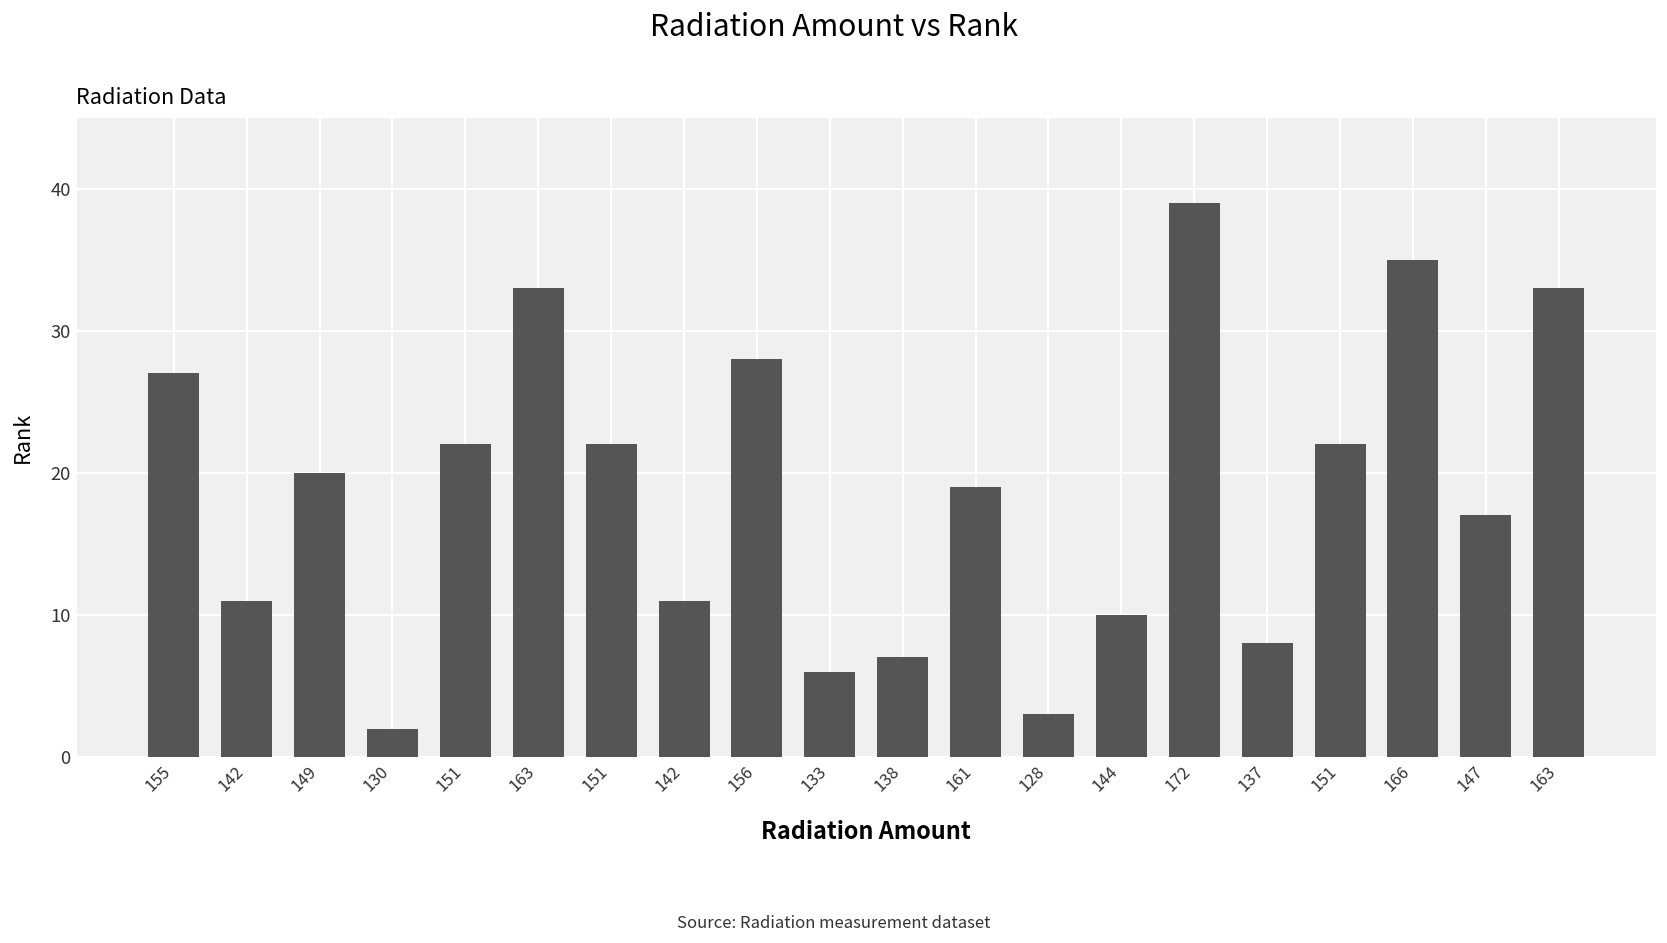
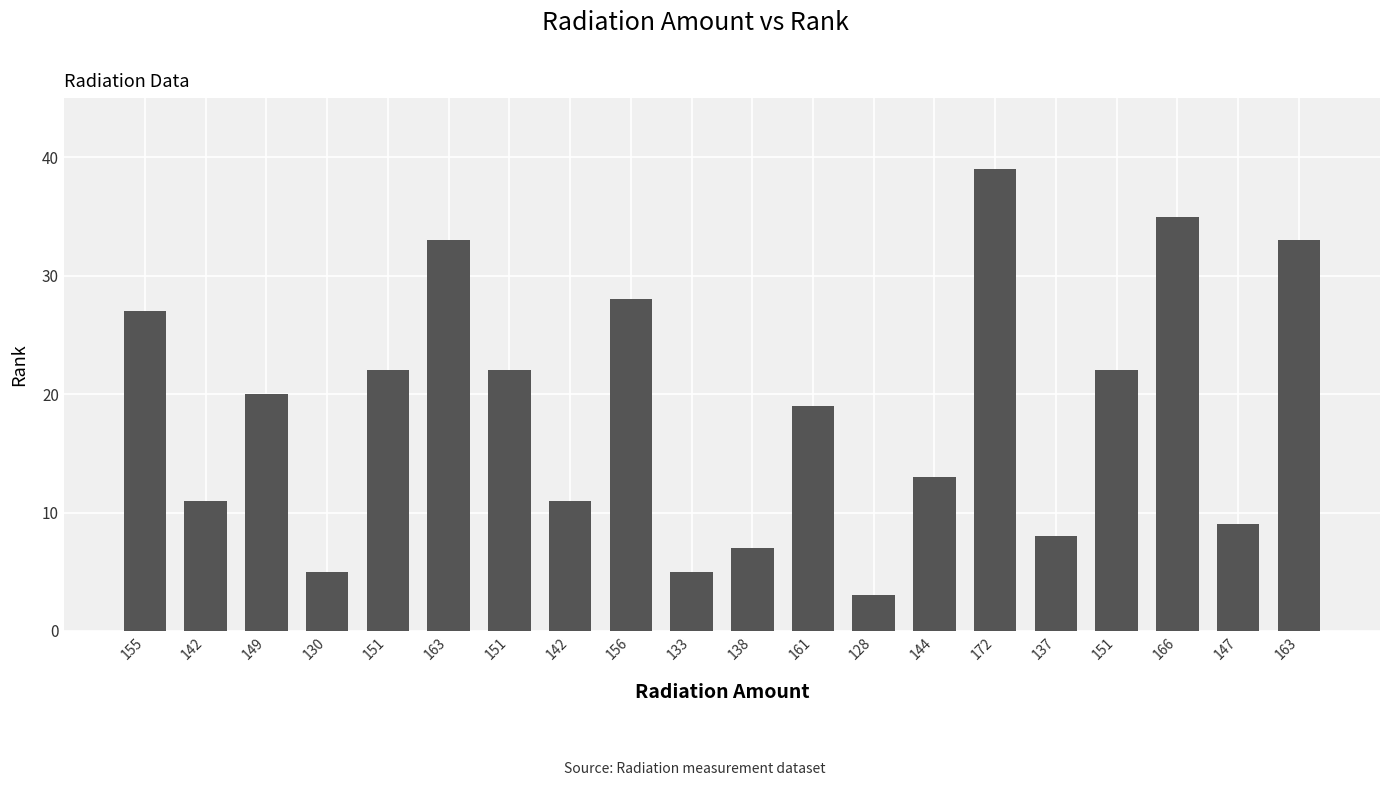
130: 2 -> 5
133: 6 -> 5
144: 10 -> 13
147: 17 -> 9
